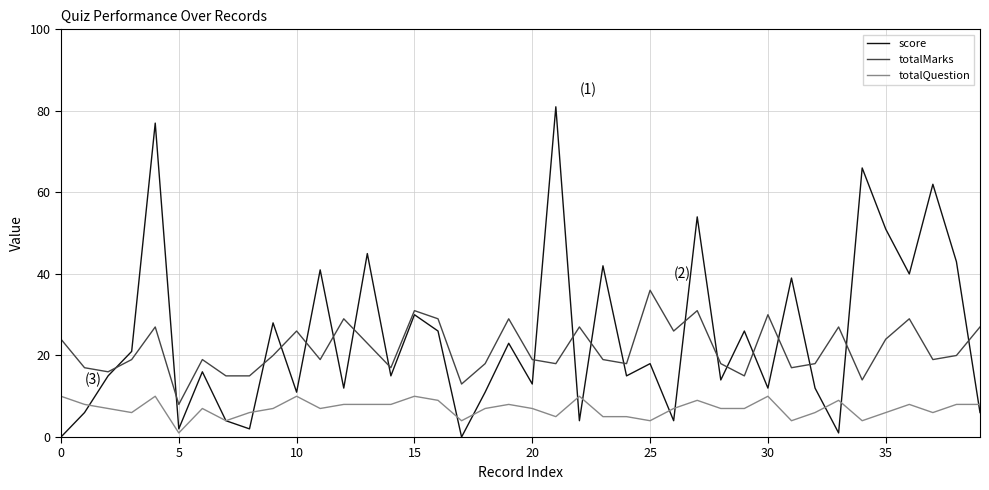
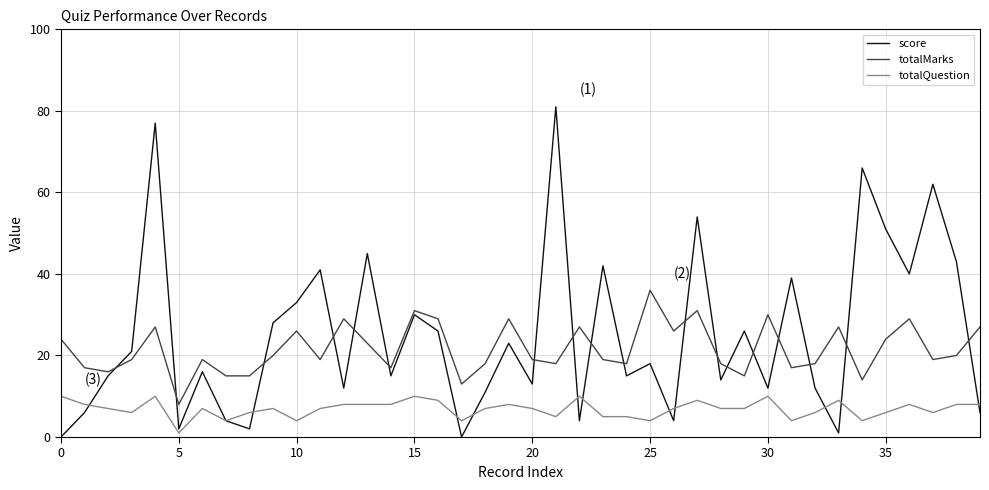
score, 10: 11 -> 33
totalQuestion, 10: 10 -> 4
